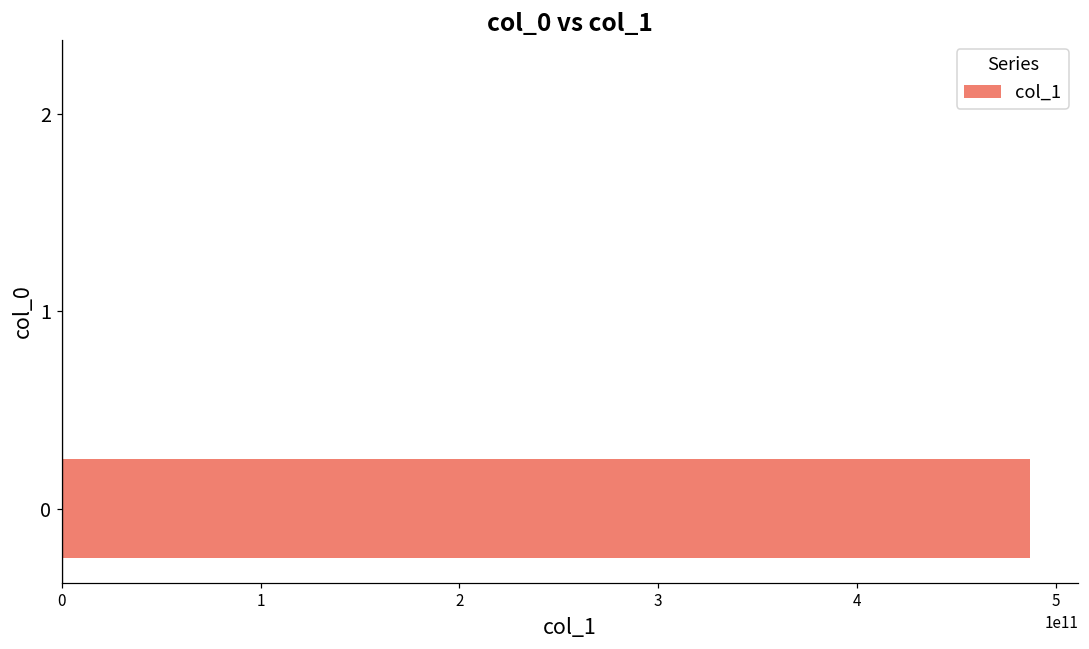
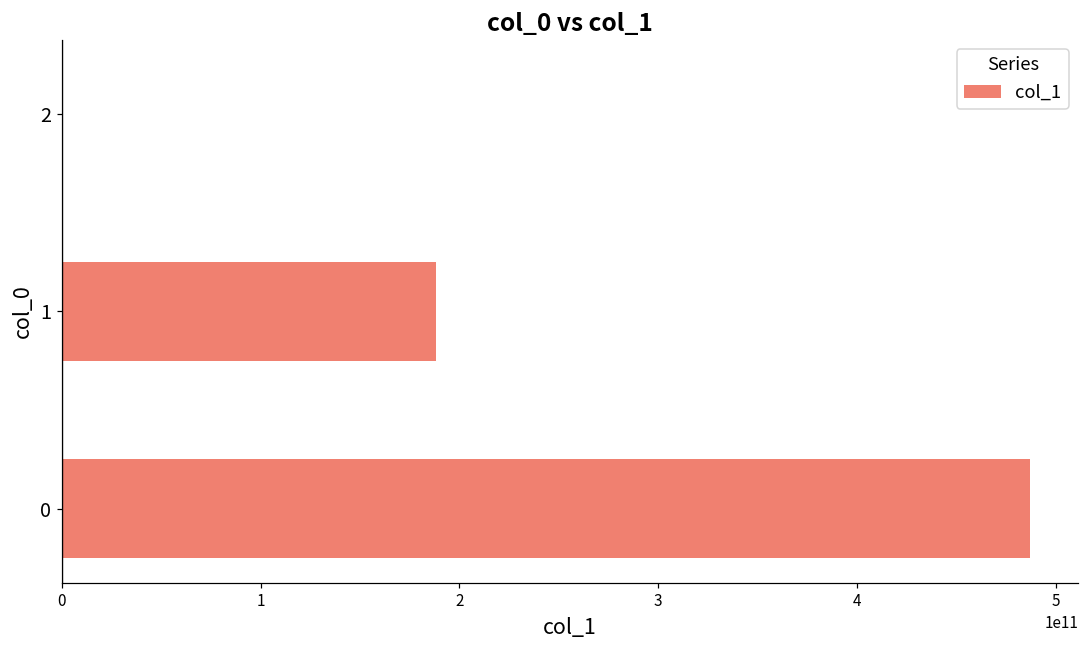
1: 0 -> 188000000000
